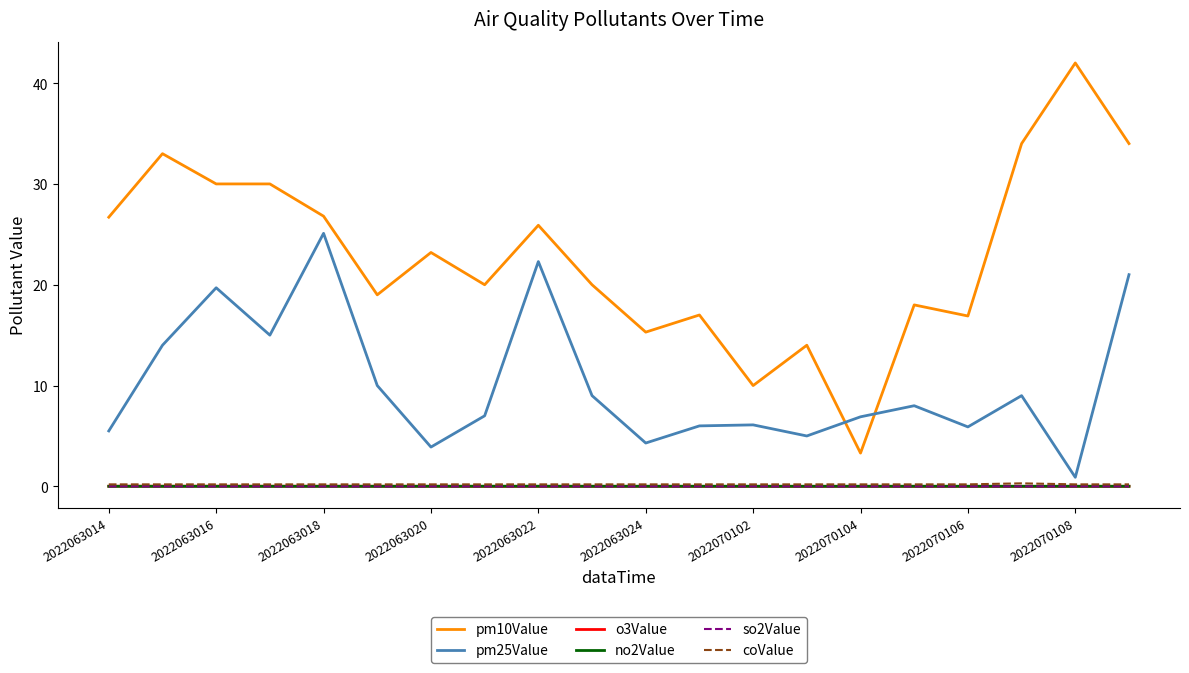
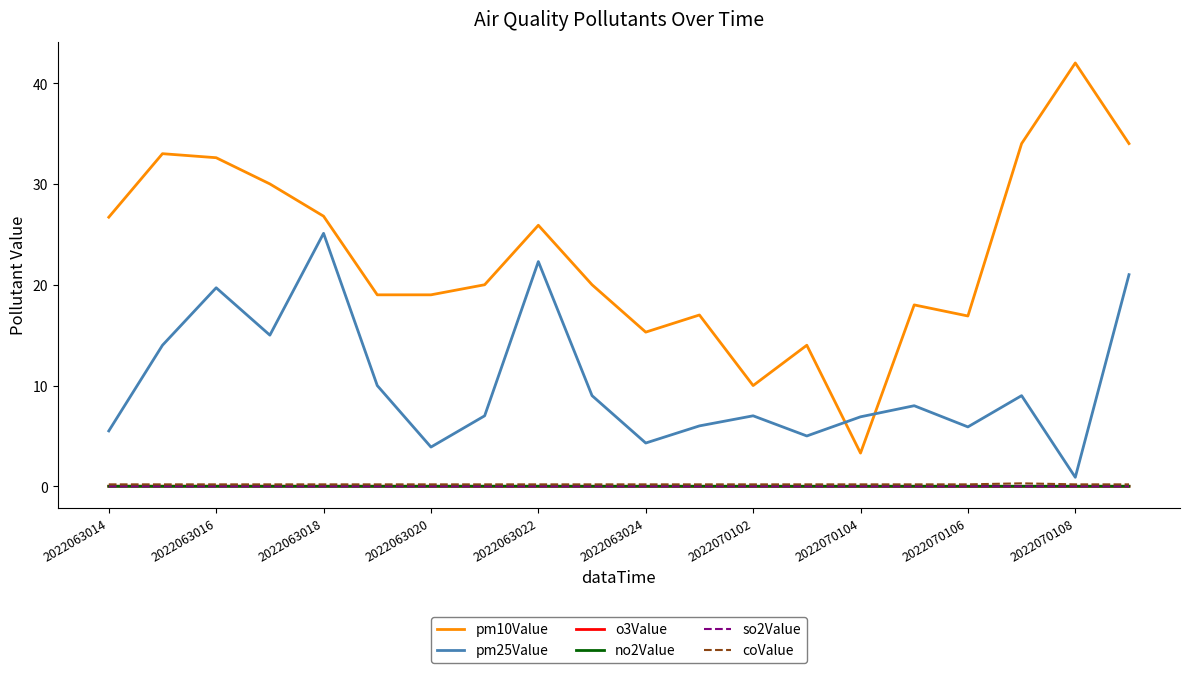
pm10Value, 2022063016: 30.0 -> 32.6
pm10Value, 2022063020: 23.2 -> 19.0
pm25Value, 2022070102: 6.1 -> 7.0
